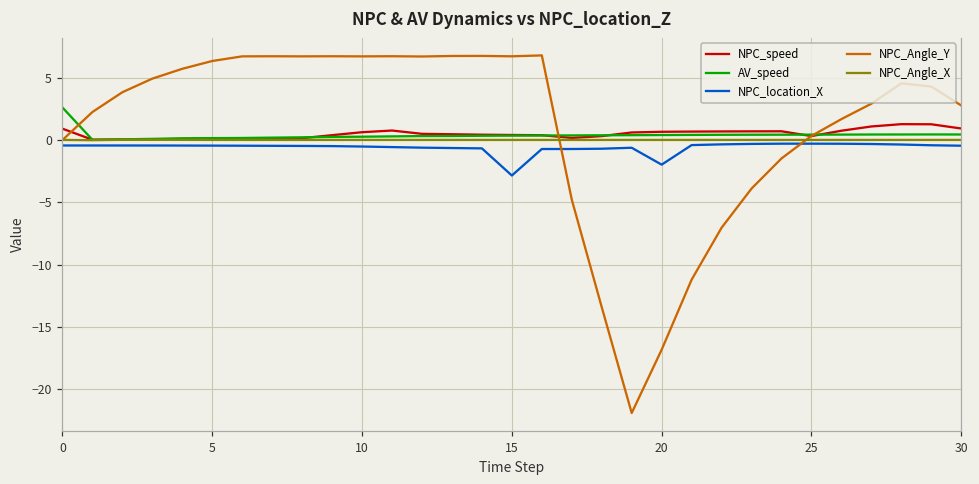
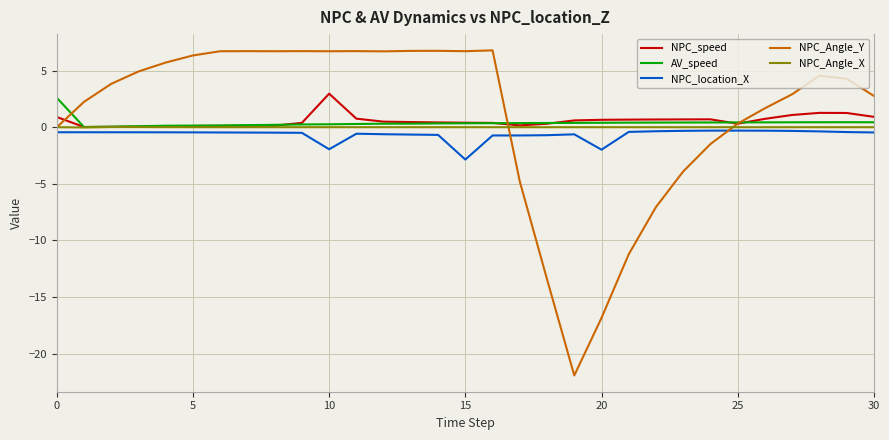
NPC_speed, 10: 0.6 -> 3.0
NPC_location_X, 10: -0.5 -> -1.9
